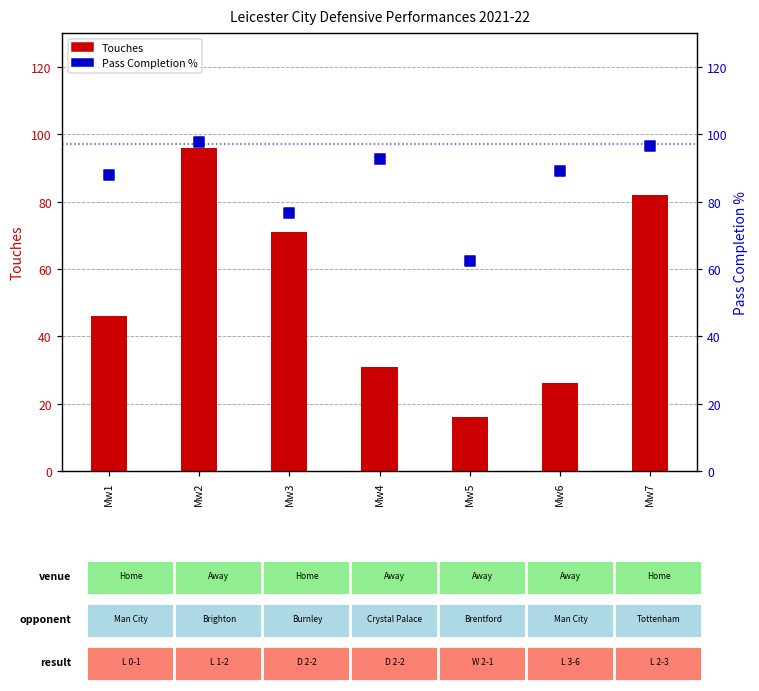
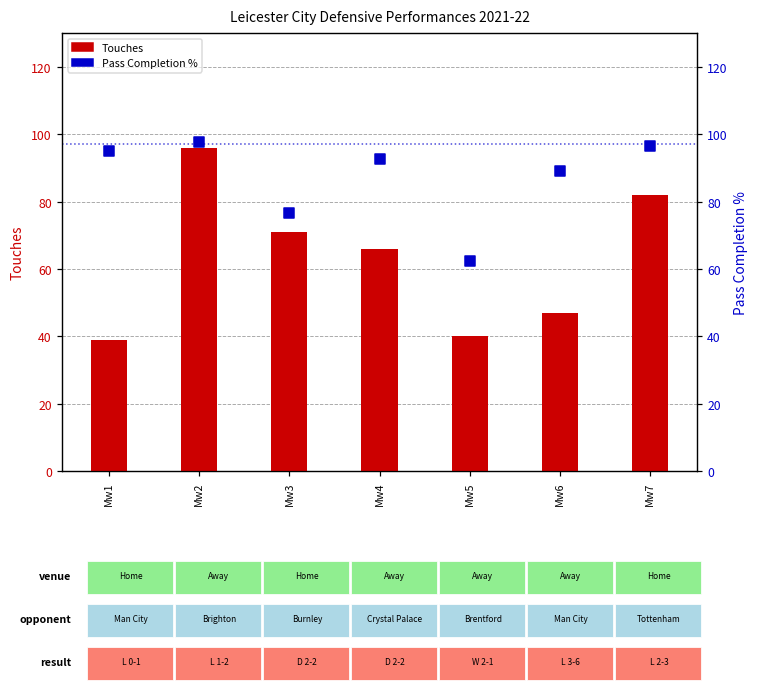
Touches, Mw1: 46 -> 39
Touches, Mw4: 31 -> 66
Touches, Mw5: 16 -> 40
Touches, Mw6: 26 -> 47
Pass Completion %, Mw1: 88 -> 95
